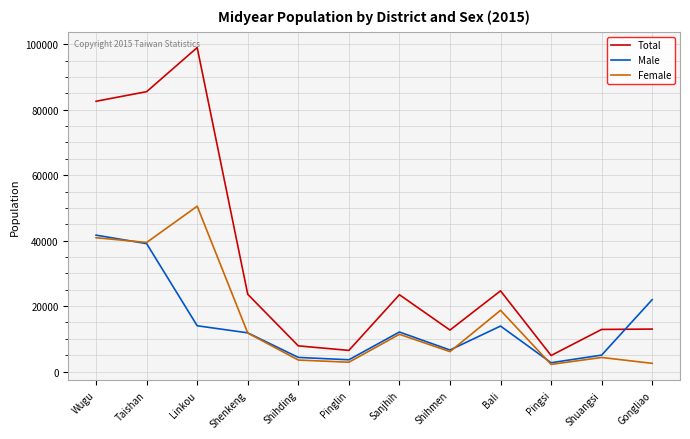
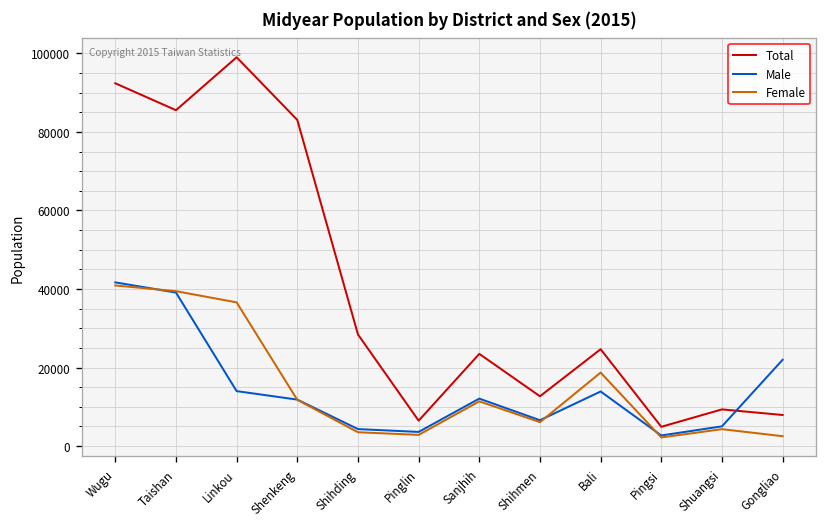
Total, Wugu: 83000 -> 92000
Female, Linkou: 51000 -> 37000
Total, Shenkeng: 24000 -> 83000
Total, Shihding: 8000 -> 28000
Total, Shuangsi: 13000 -> 9000
Total, Gongliao: 13000 -> 8000
